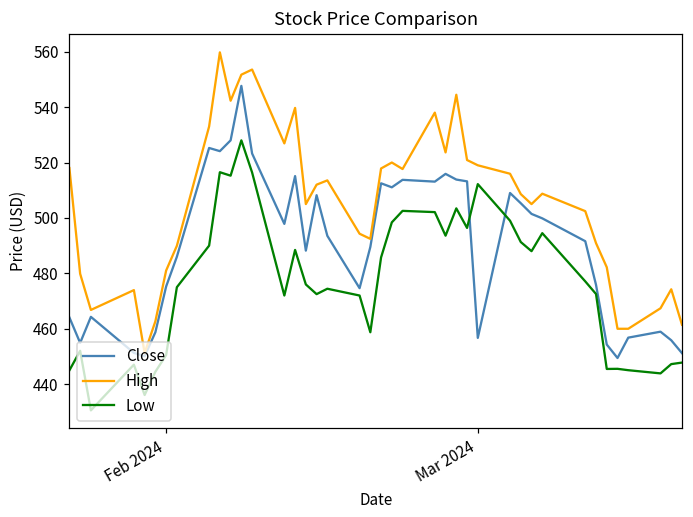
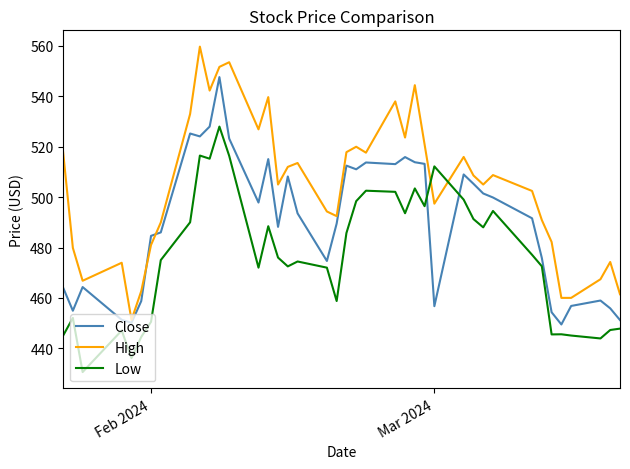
Close, Feb 2024: 475 -> 485
High, Mar 2024: 519 -> 497
